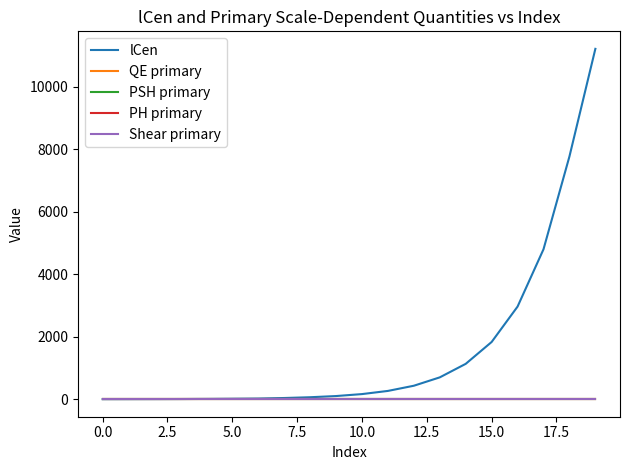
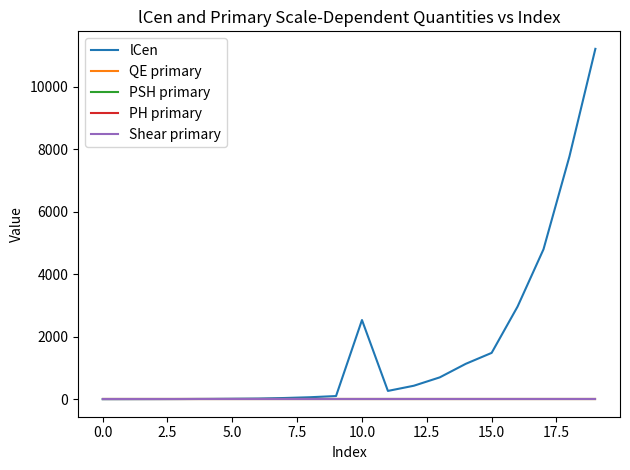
lCen, 10.0: 200 -> 2500
lCen, 15.0: 1800 -> 1500
